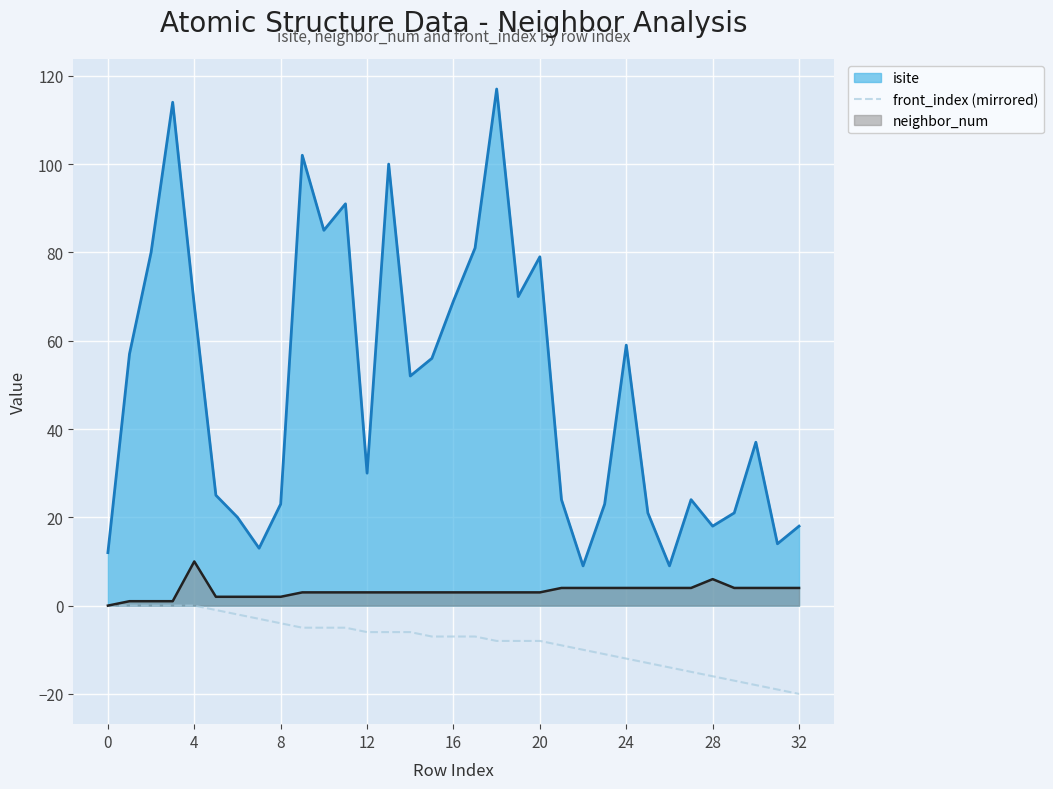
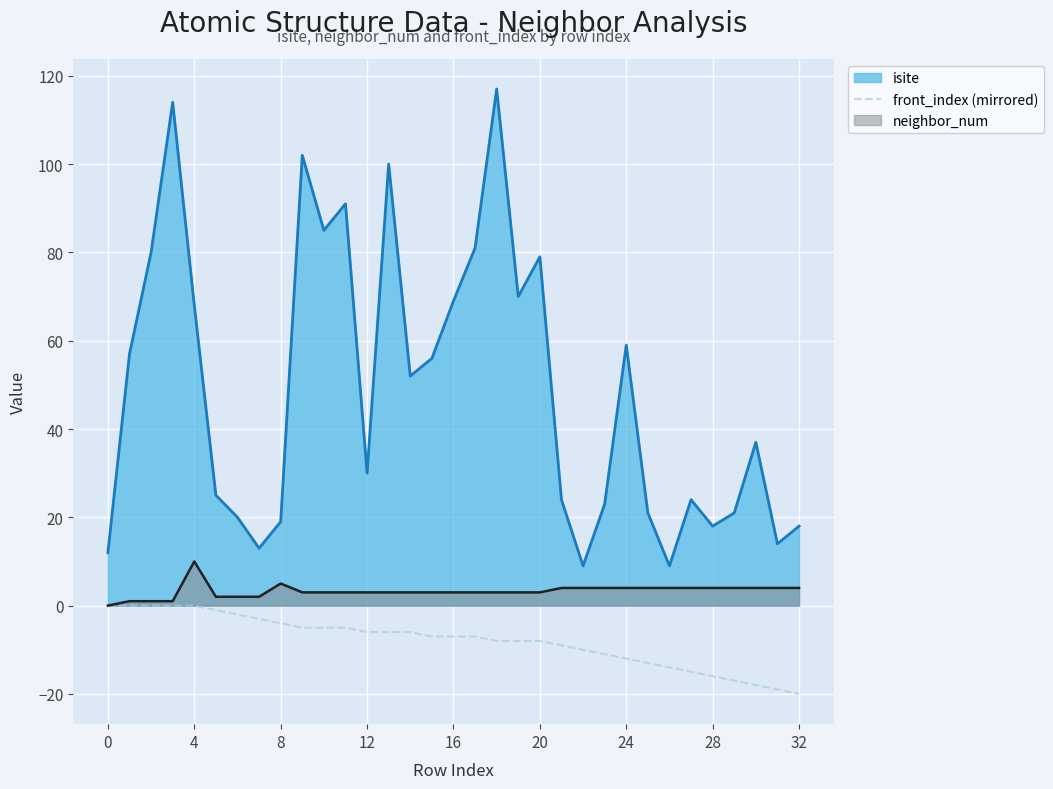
isite, 8: 23 -> 19
neighbor_num, 8: 2 -> 5
neighbor_num, 28: 6 -> 4
